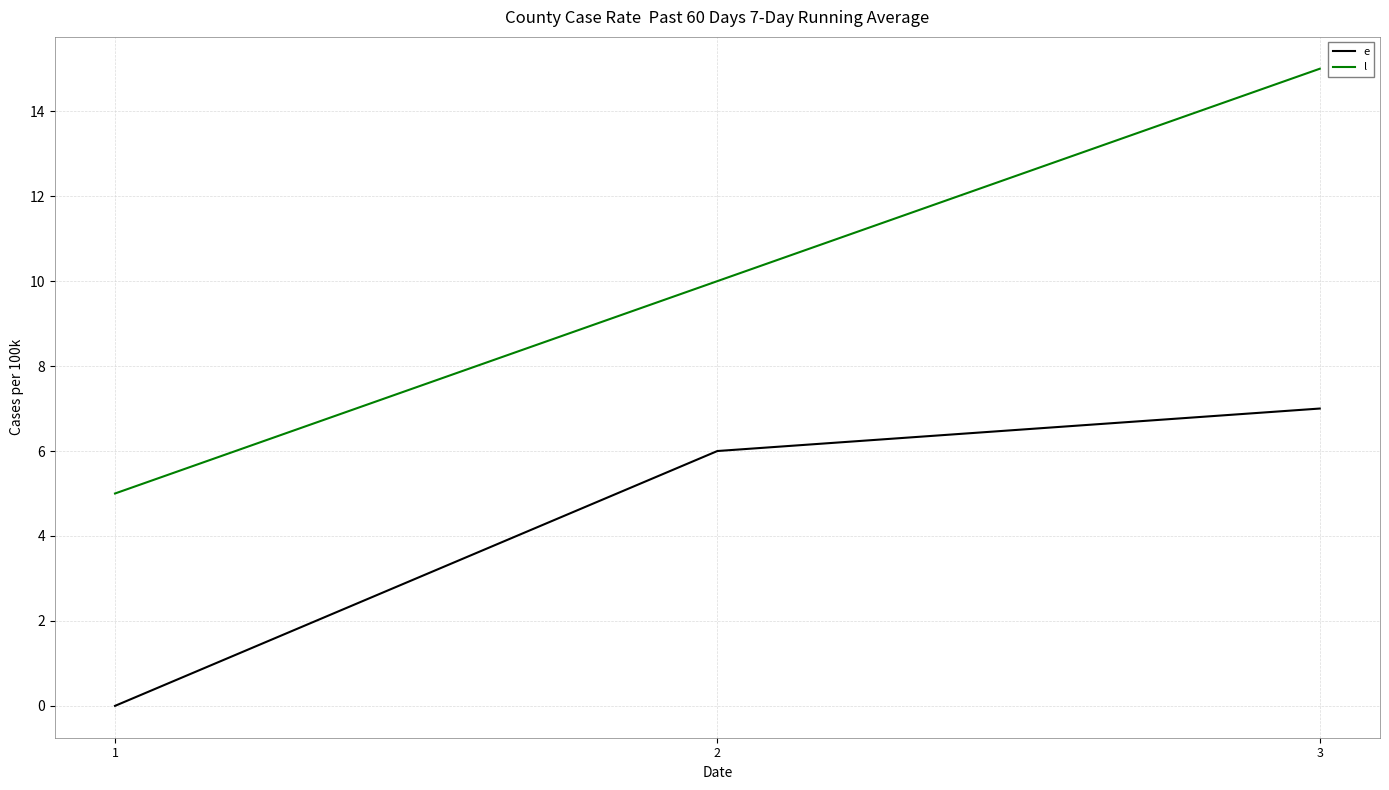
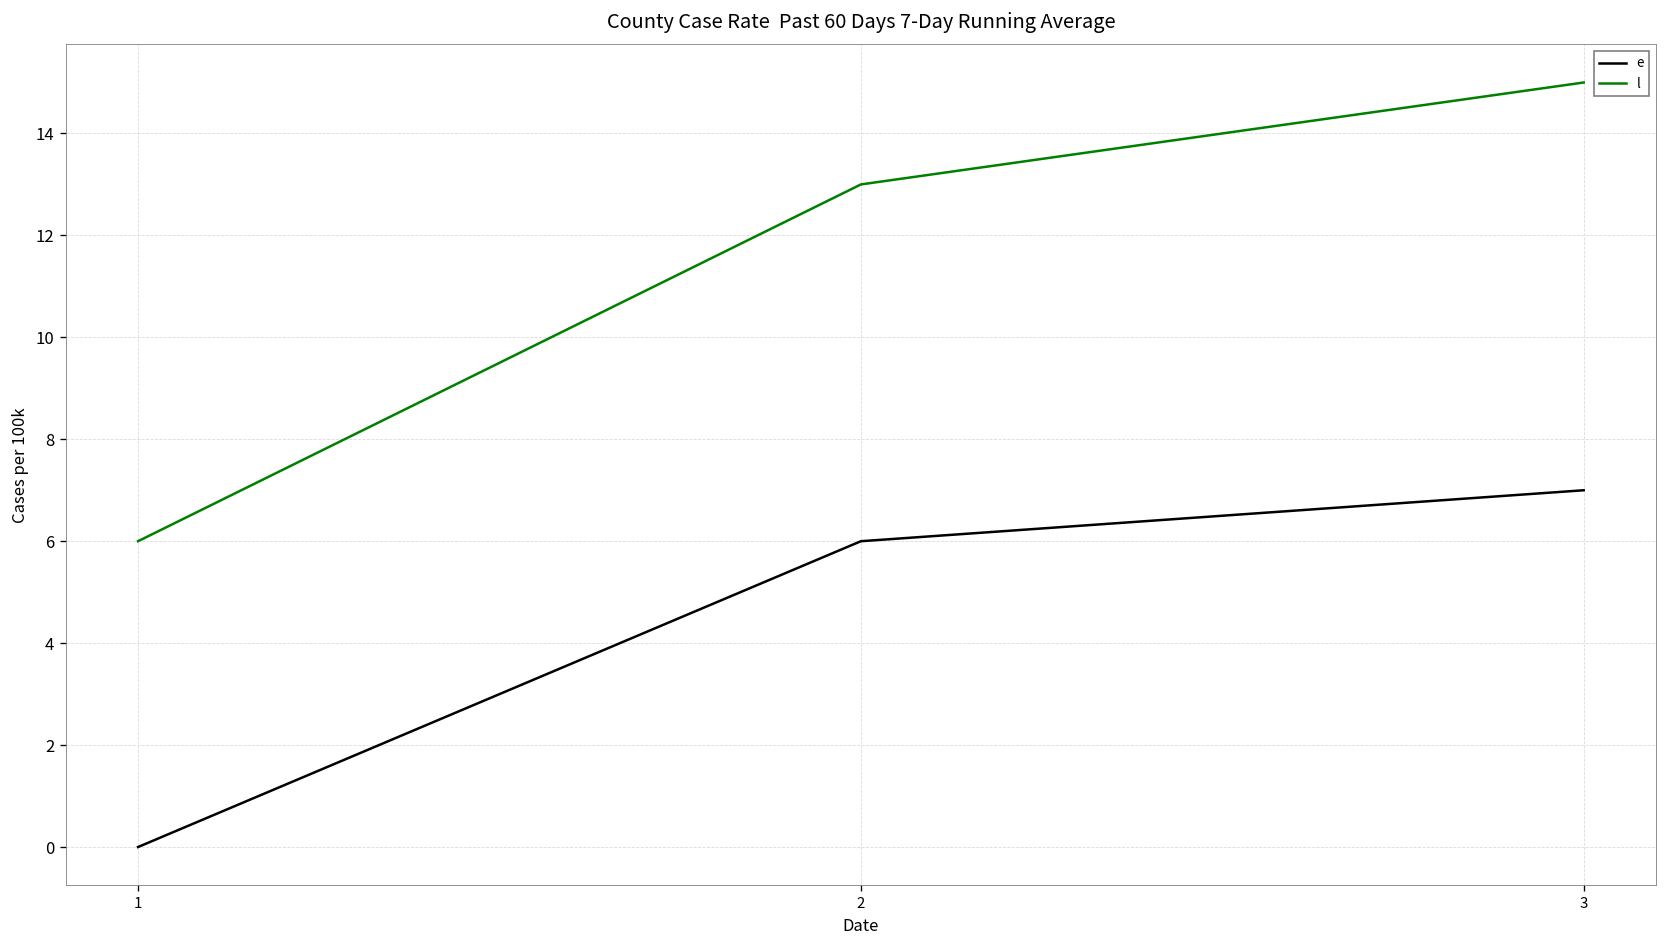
l, 1: 5 -> 6
l, 2: 10 -> 13
